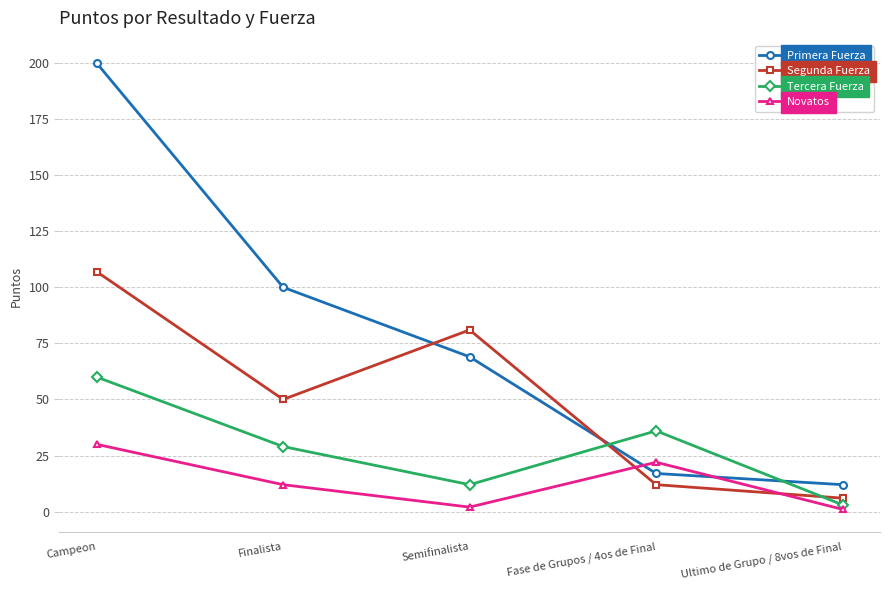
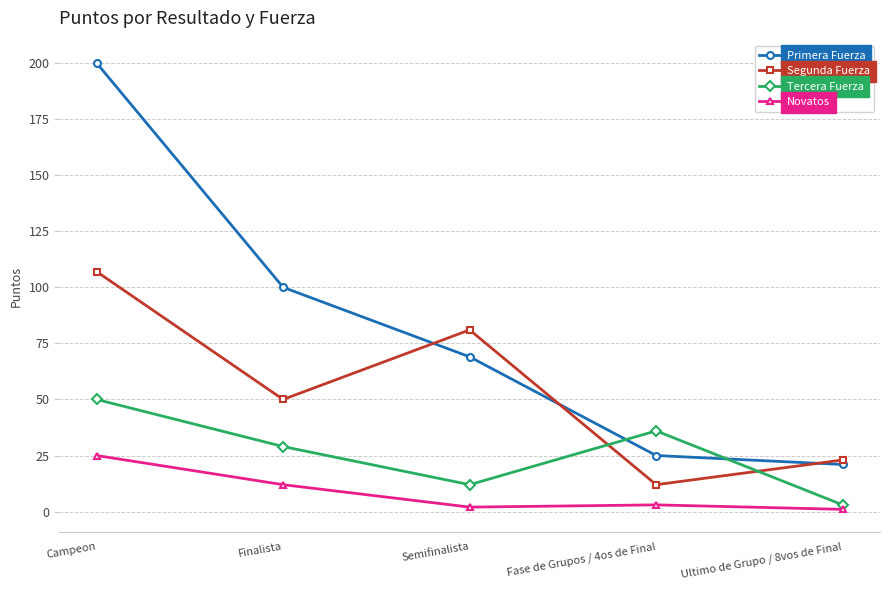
Tercera Fuerza, Campeon: 60 -> 50
Novatos, Campeon: 30 -> 25
Primera Fuerza, Fase de Grupos / 4os de Final: 17 -> 25
Novatos, Fase de Grupos / 4os de Final: 22 -> 3
Primera Fuerza, Ultimo de Grupo / 8vos de Final: 12 -> 21
Segunda Fuerza, Ultimo de Grupo / 8vos de Final: 6 -> 23
